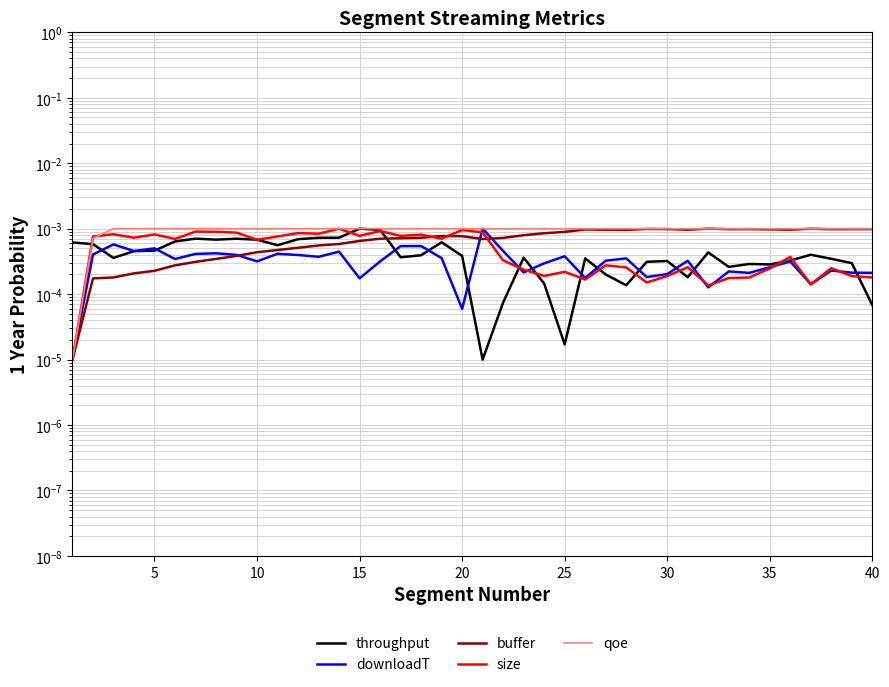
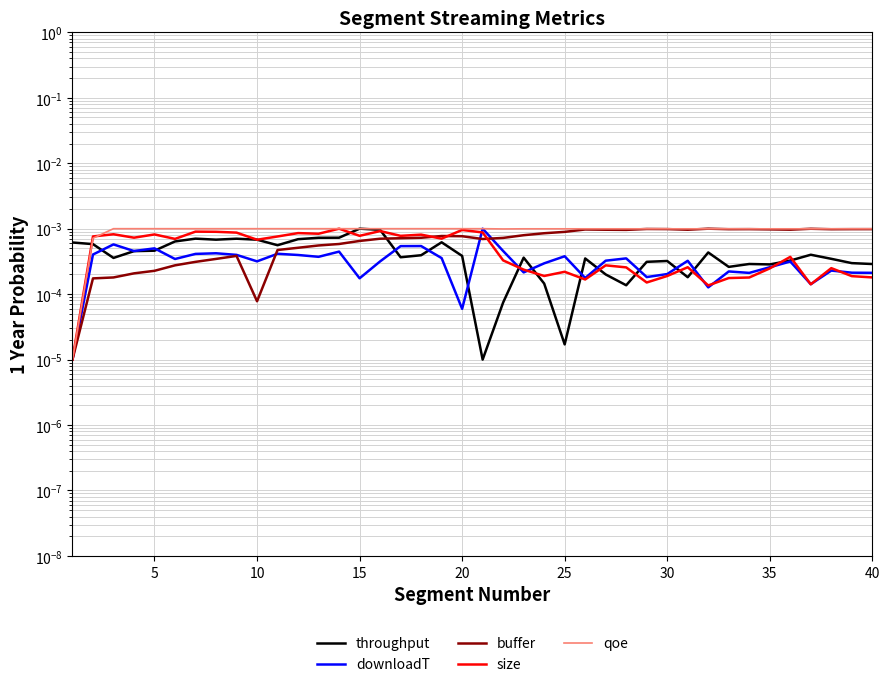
buffer, 10: 0.0004 -> 0.00008
throughput, 40: 0.00007 -> 0.0003
